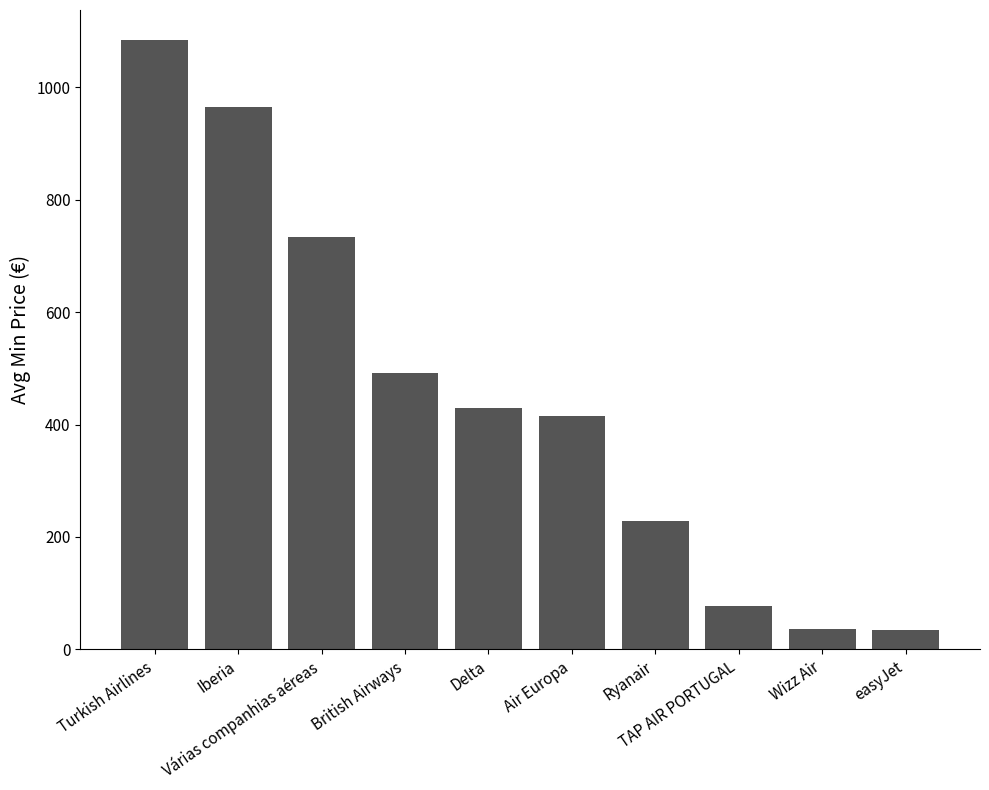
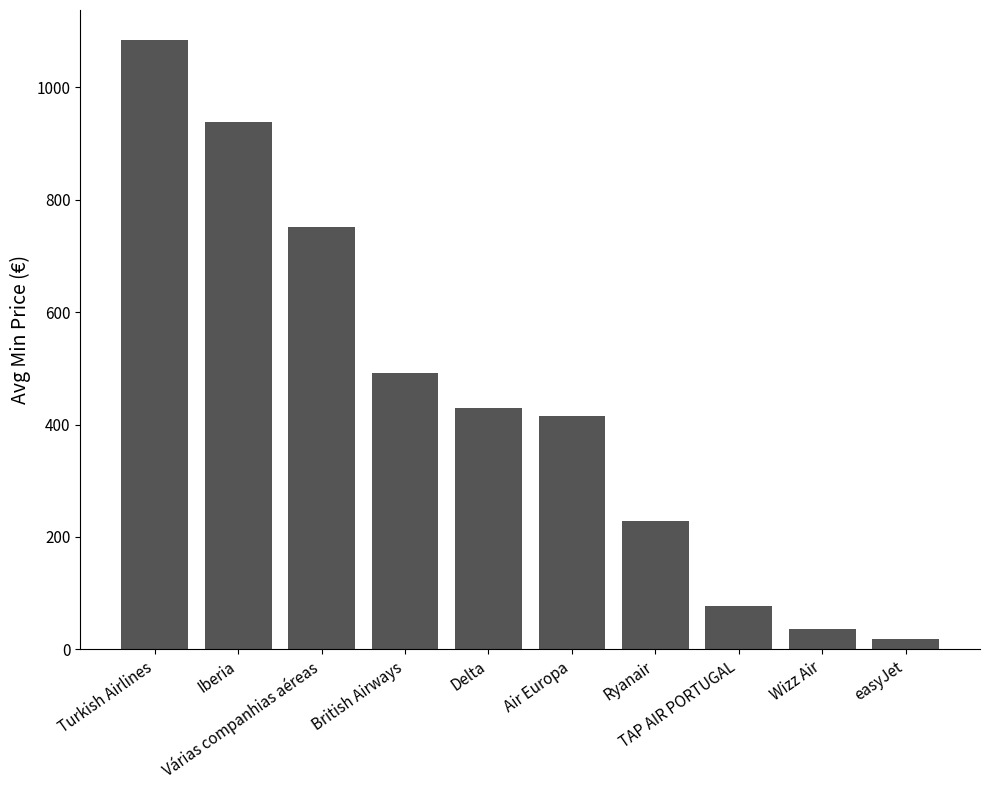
Iberia: 960 -> 940
Várias companhias aéreas: 730 -> 750
easyJet: 30 -> 20
